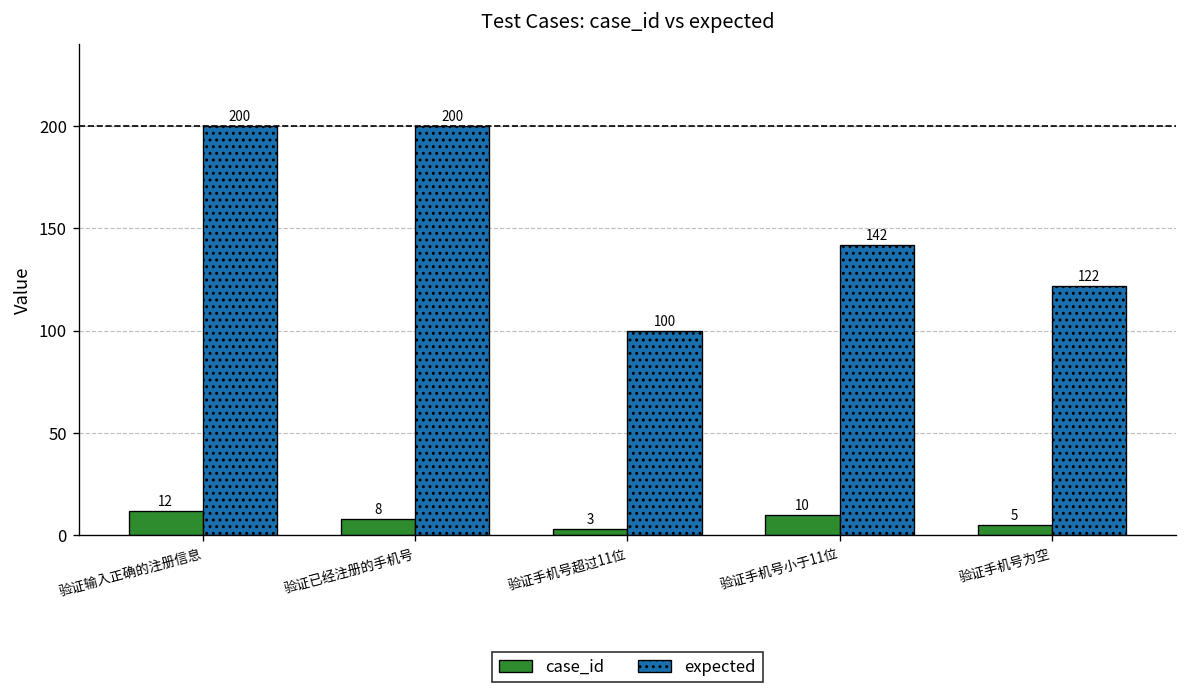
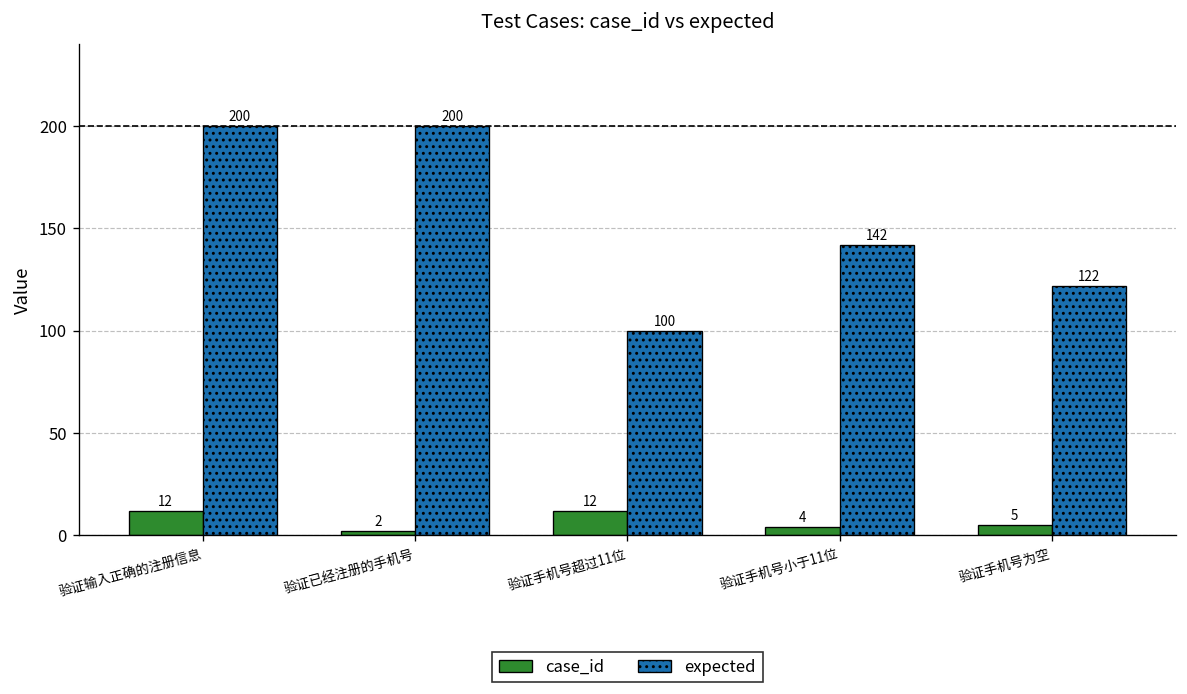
case_id, 验证已经注册的手机号: 8 -> 2
case_id, 验证手机号超过11位: 3 -> 12
case_id, 验证手机号小于11位: 10 -> 4
